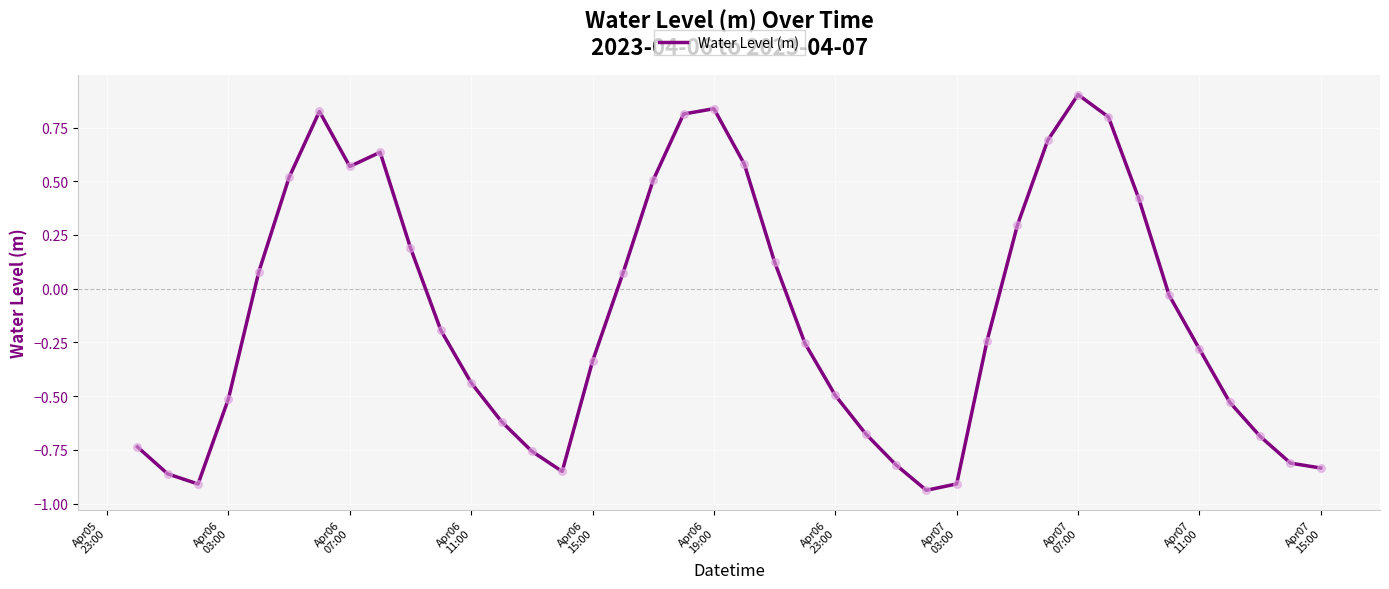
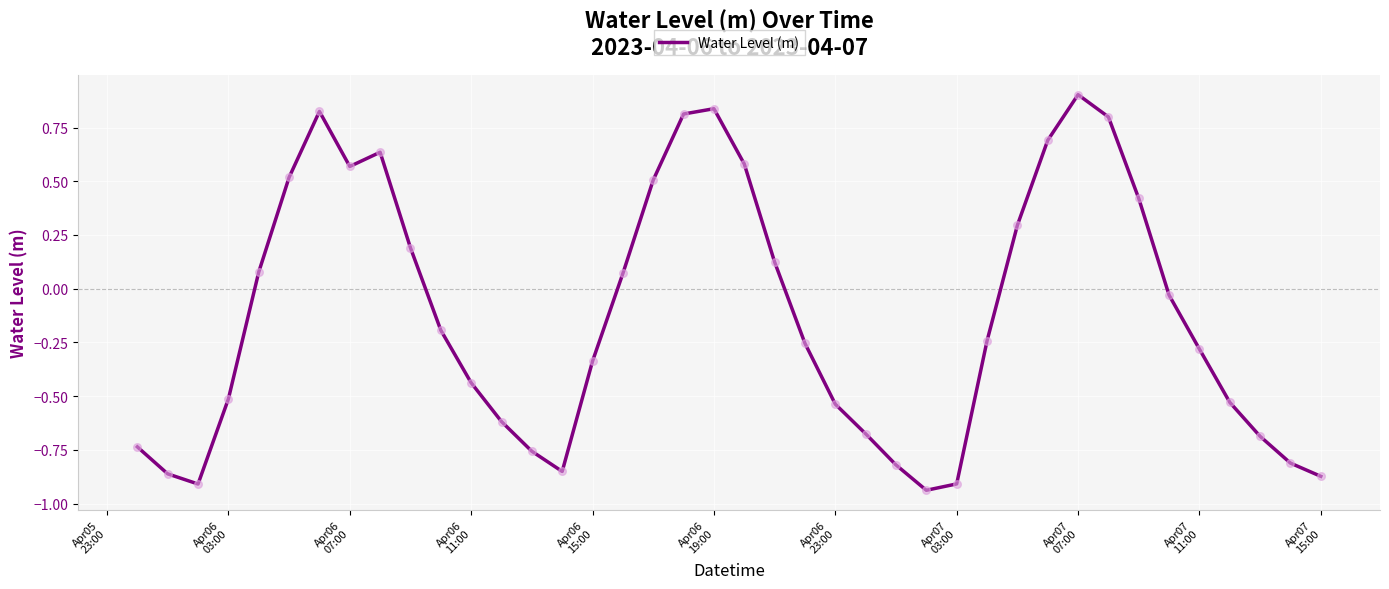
Apr06 23:00: -0.50 -> -0.54
Apr07 15:00: -0.83 -> -0.87
